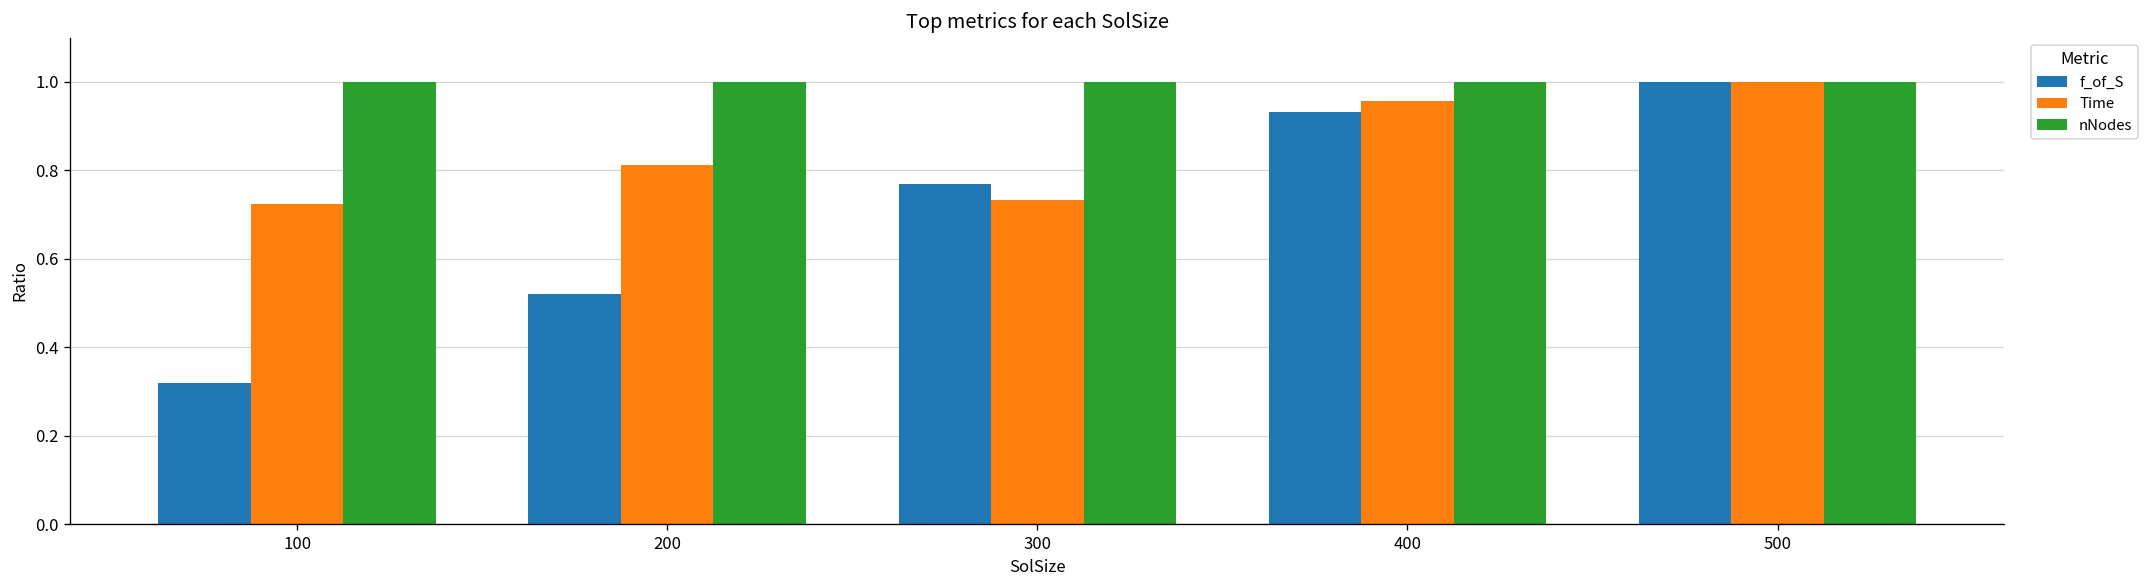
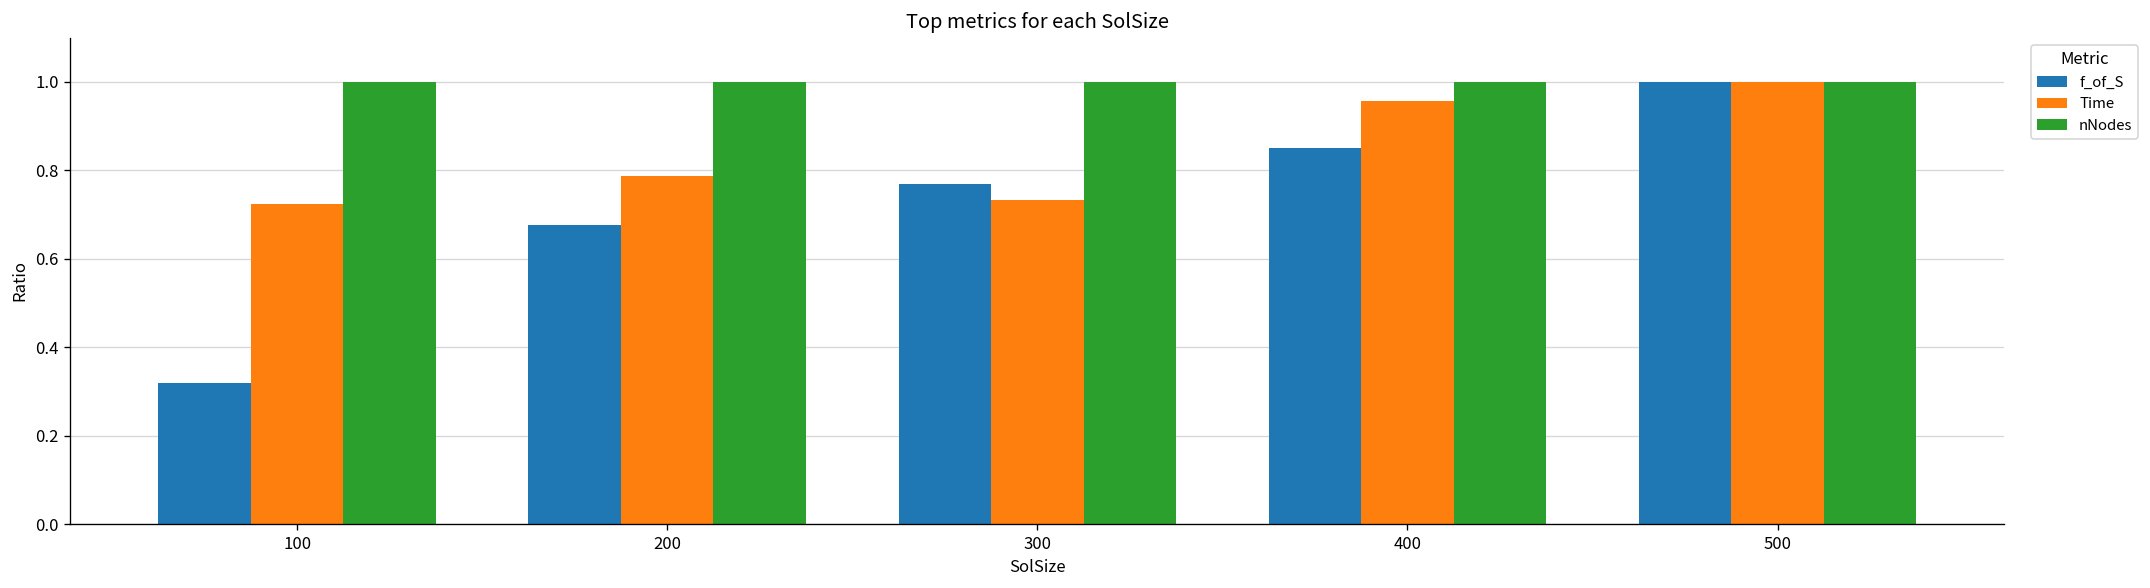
f_of_S, 200: 0.52 -> 0.68
Time, 200: 0.81 -> 0.79
f_of_S, 400: 0.93 -> 0.85
